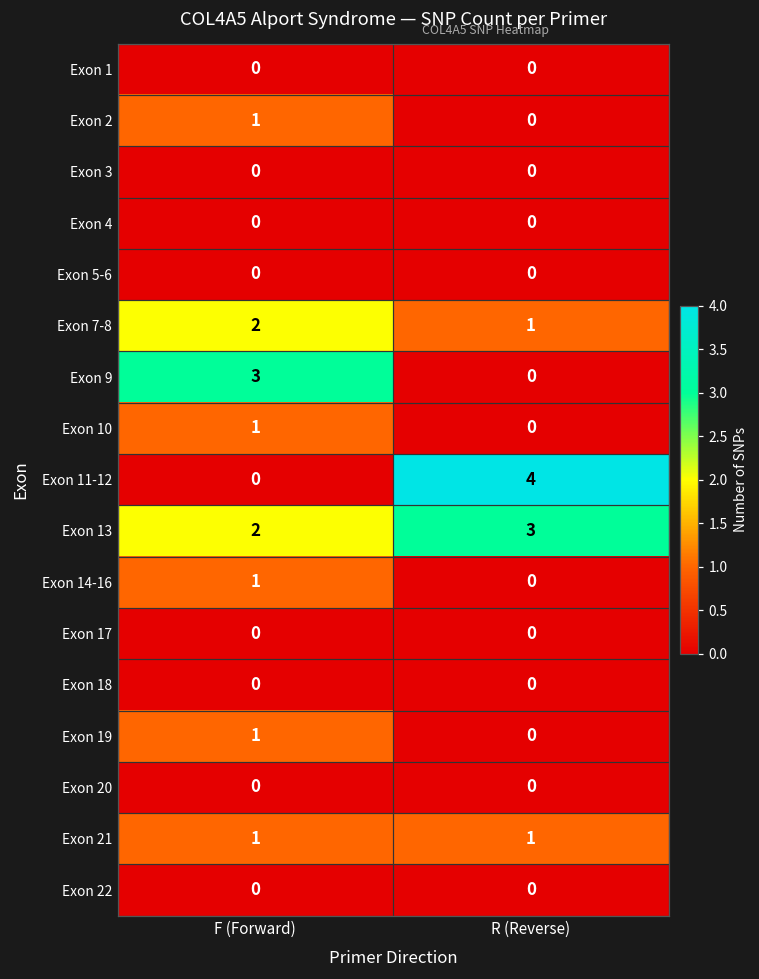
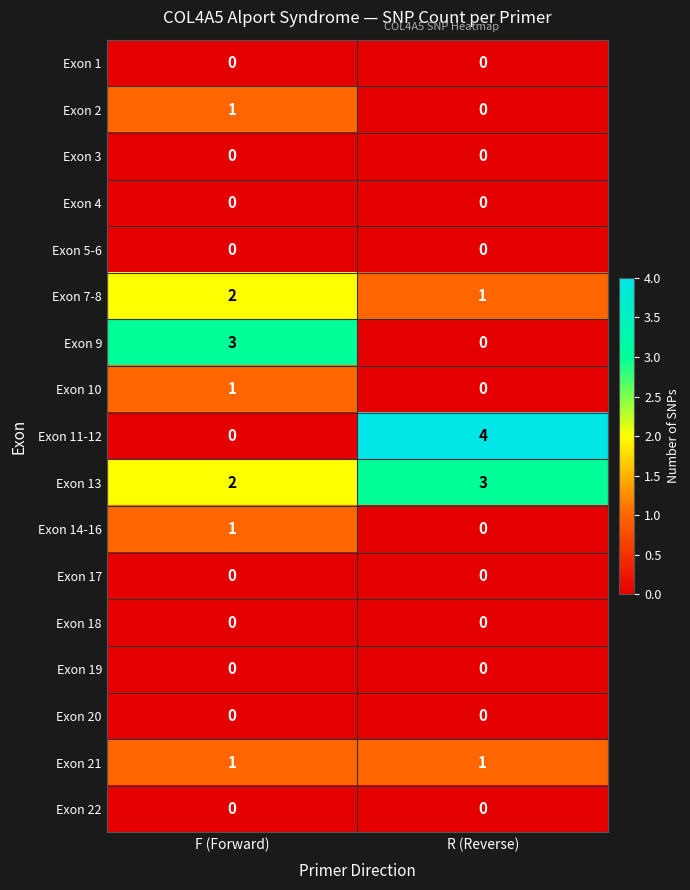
Exon 19, F (Forward): 1 -> 0
